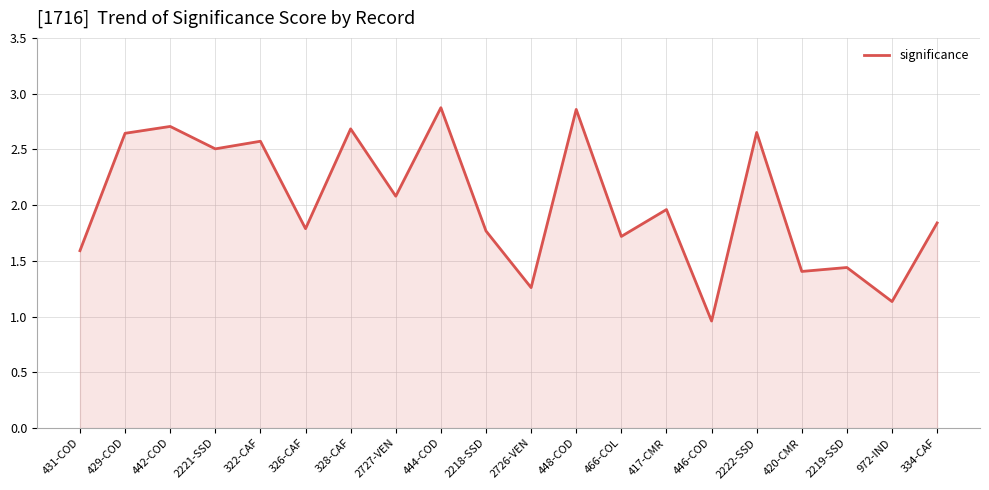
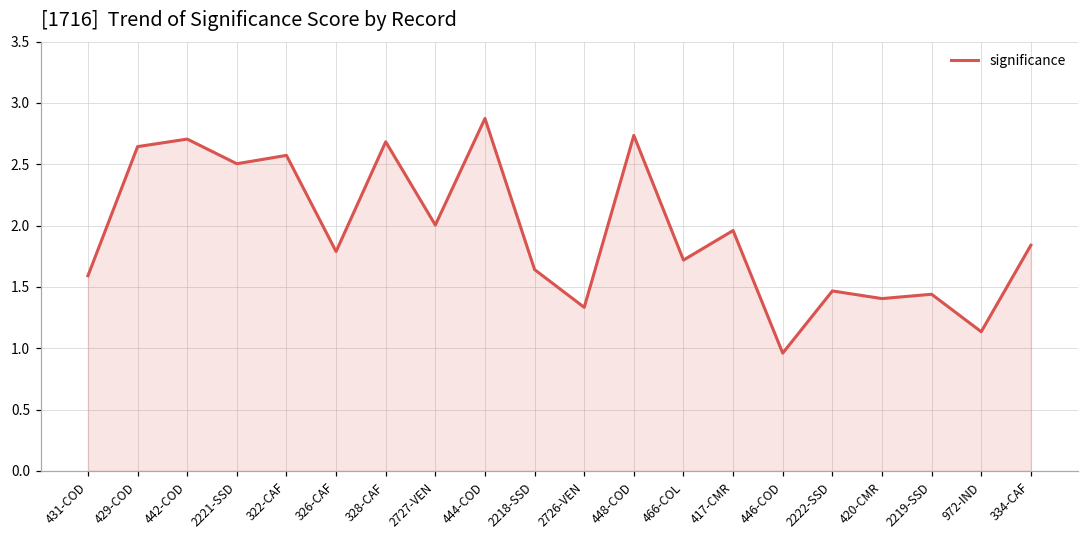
2727-VEN: 2.08 -> 2.00
2218-SSD: 1.77 -> 1.64
2726-VEN: 1.26 -> 1.33
448-COD: 2.86 -> 2.74
2222-SSD: 2.65 -> 1.47
